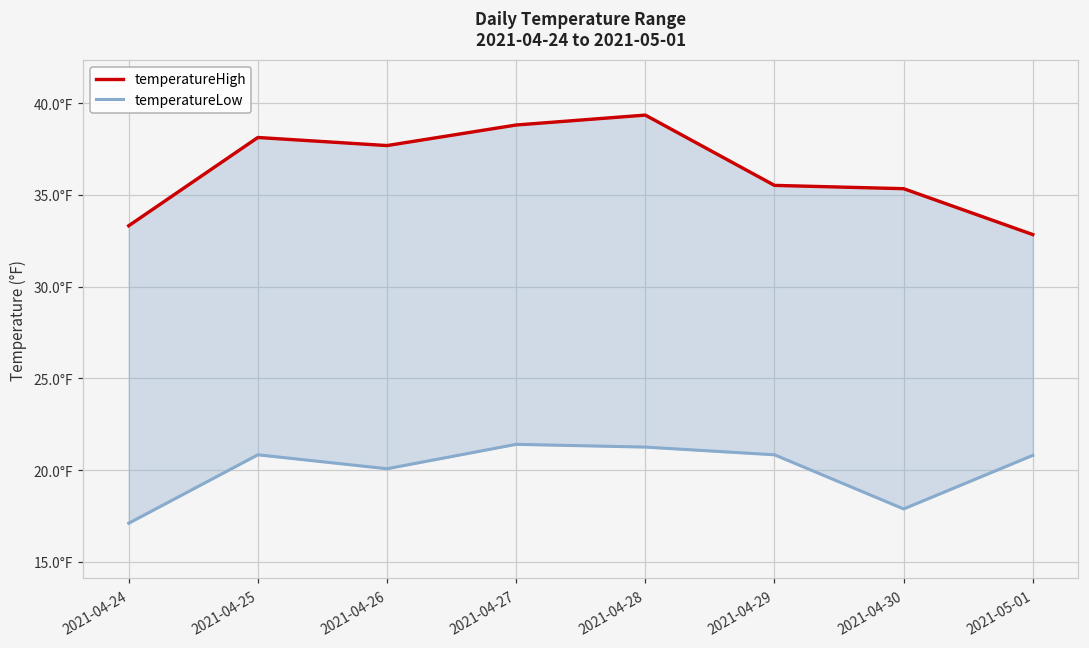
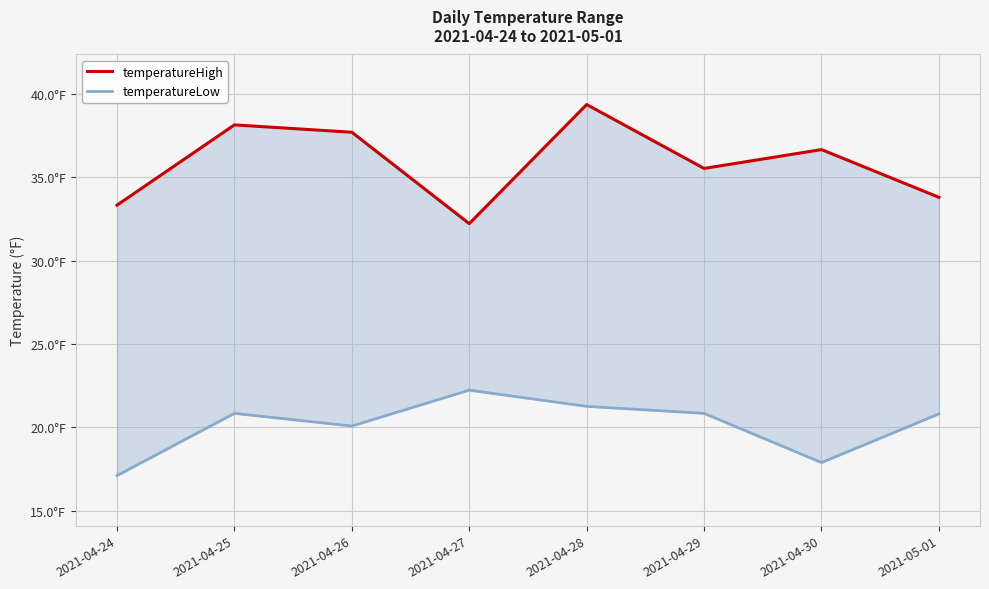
temperatureHigh, 2021-04-27: 38.8°F -> 32.2°F
temperatureLow, 2021-04-27: 21.4°F -> 22.2°F
temperatureHigh, 2021-04-30: 35.3°F -> 36.7°F
temperatureHigh, 2021-05-01: 32.8°F -> 33.8°F
